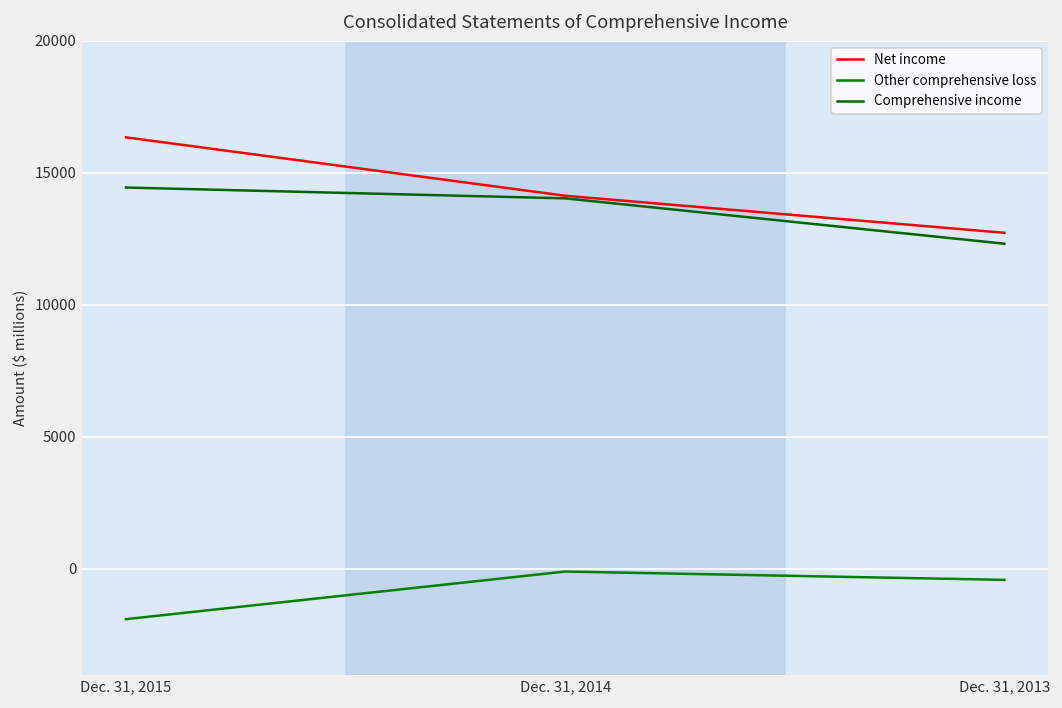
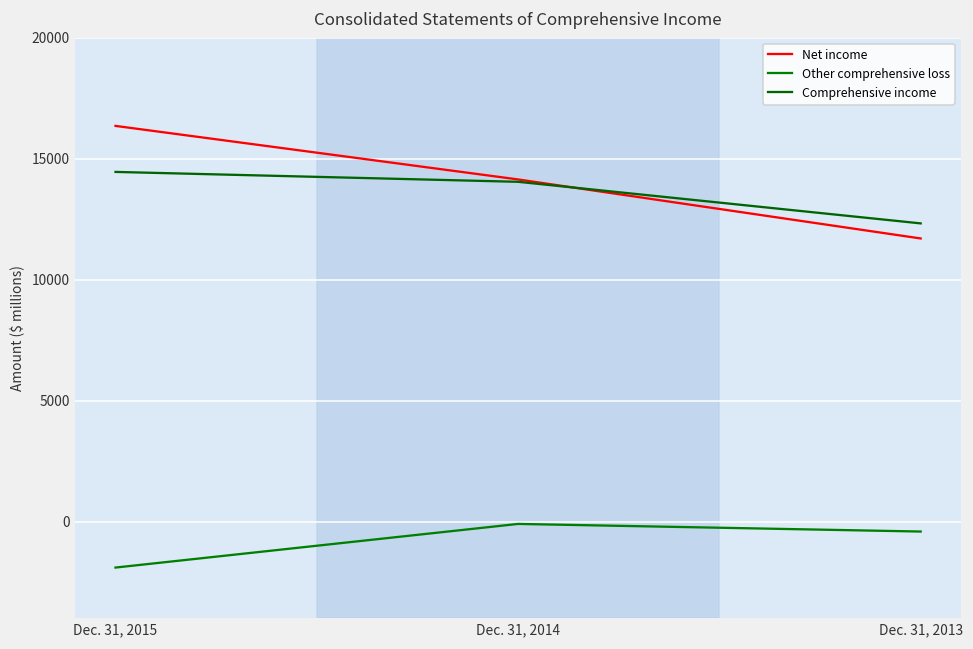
Net income, Dec. 31, 2013: 12700 -> 11700
